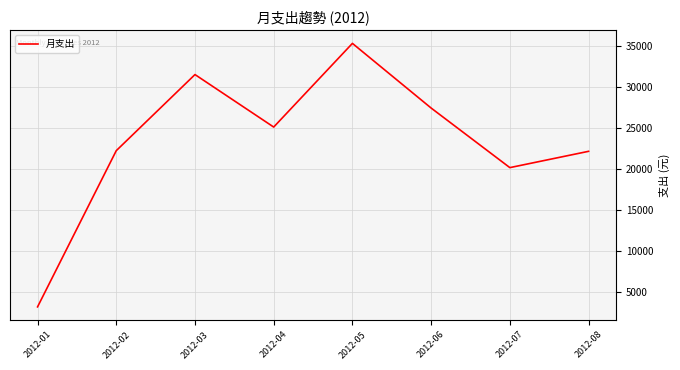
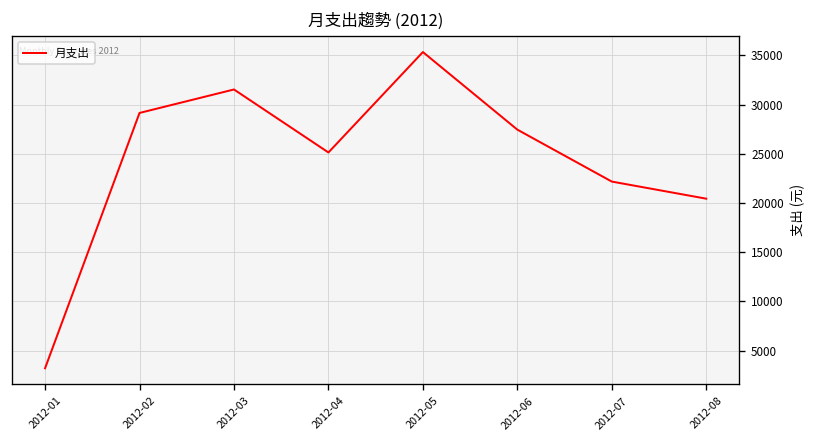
2012-02: 22000 -> 29000
2012-07: 20000 -> 22000
2012-08: 22000 -> 20000
